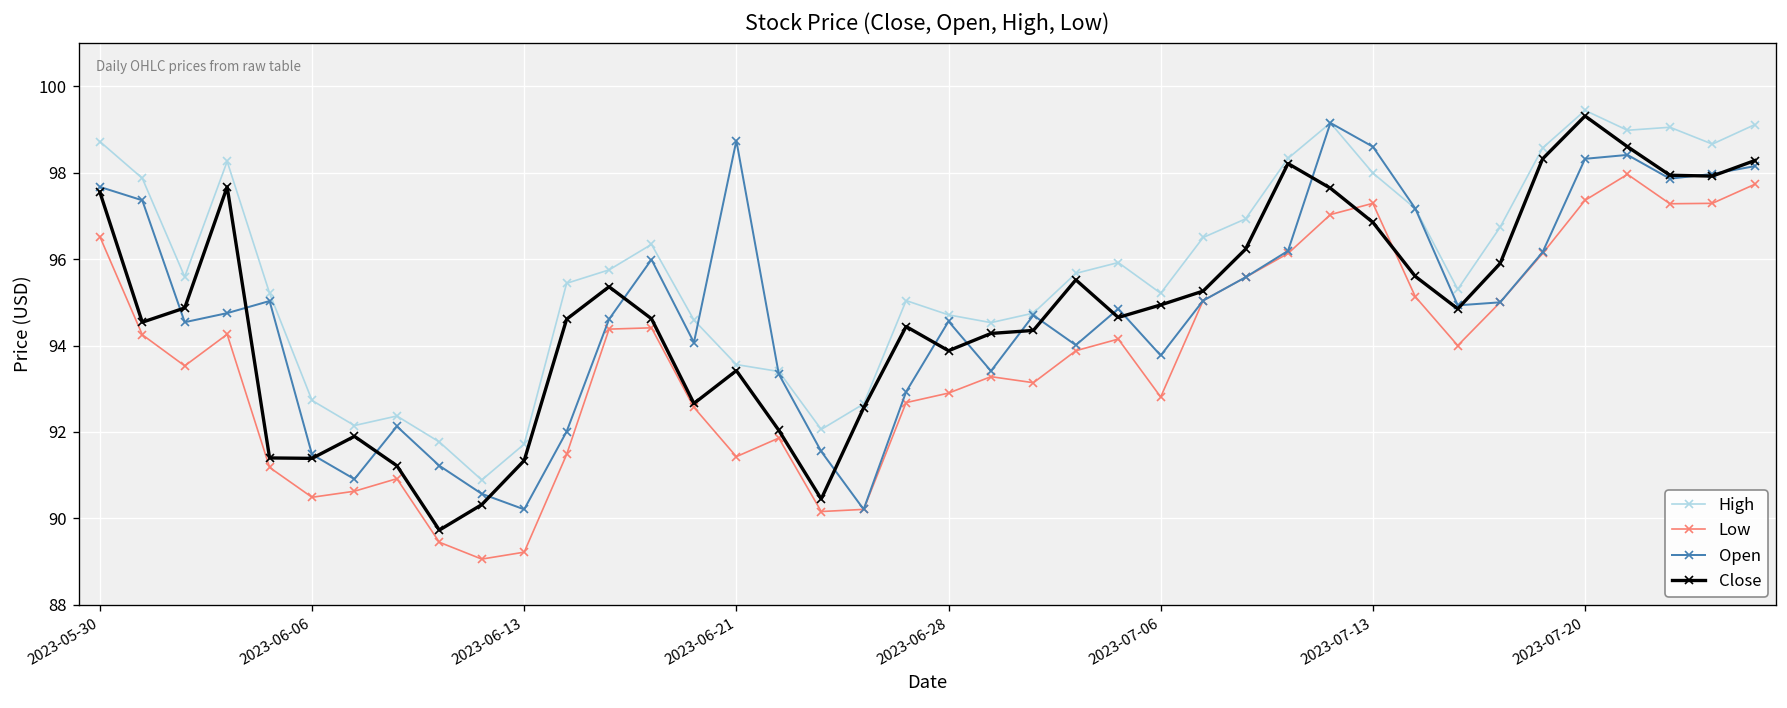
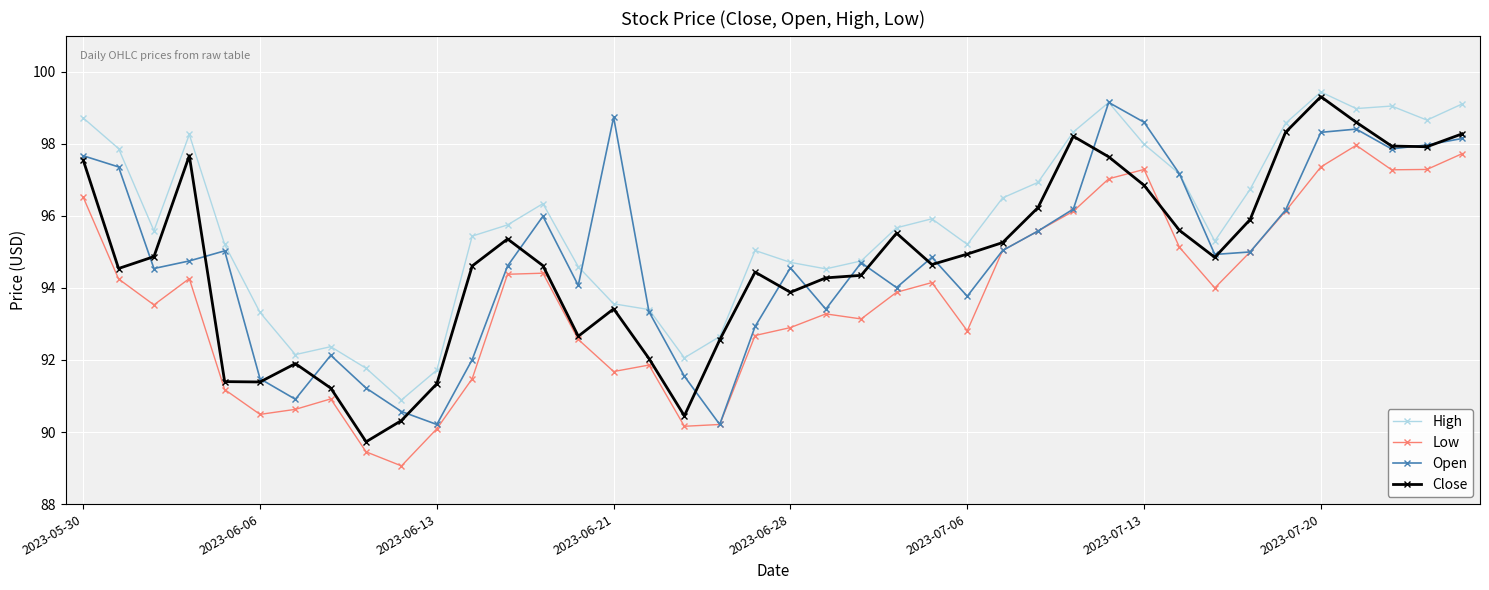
High, 2023-06-06: 92.7 -> 93.3
Low, 2023-06-13: 89.2 -> 90.1
Low, 2023-06-21: 91.4 -> 91.7
